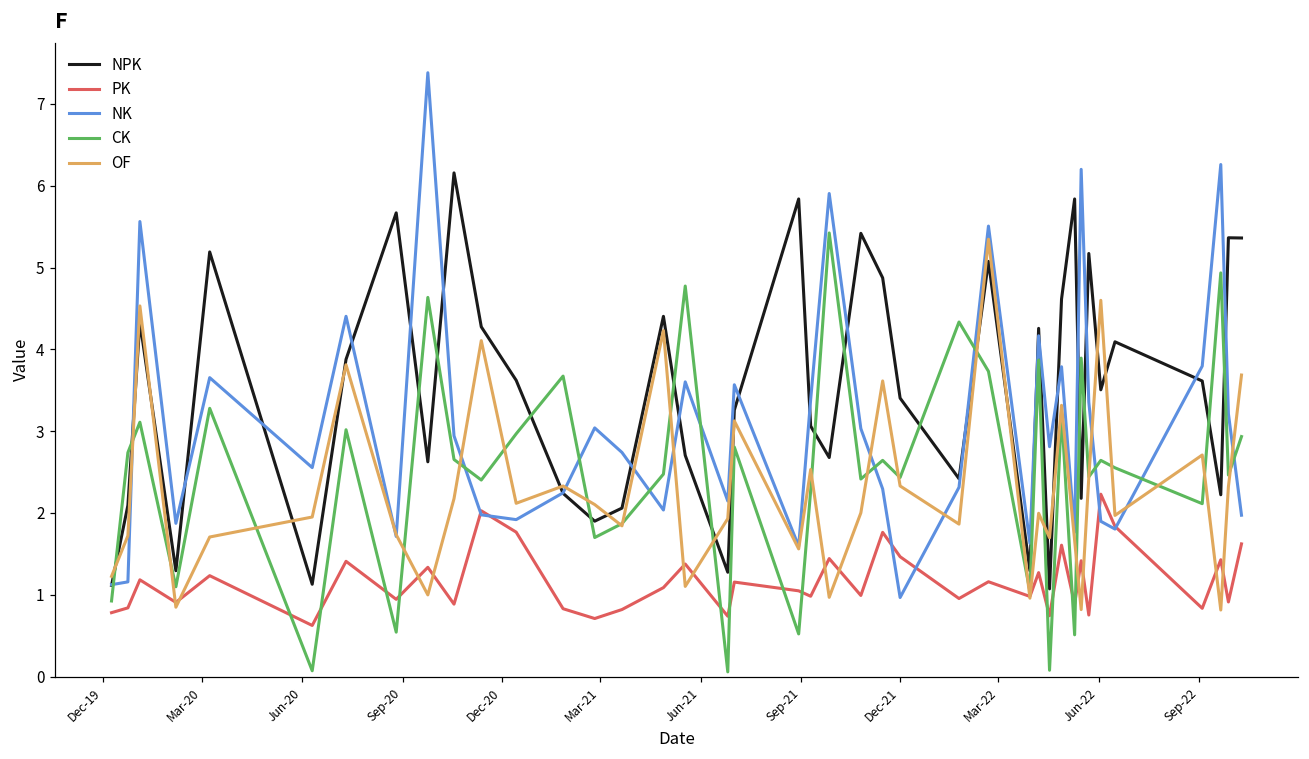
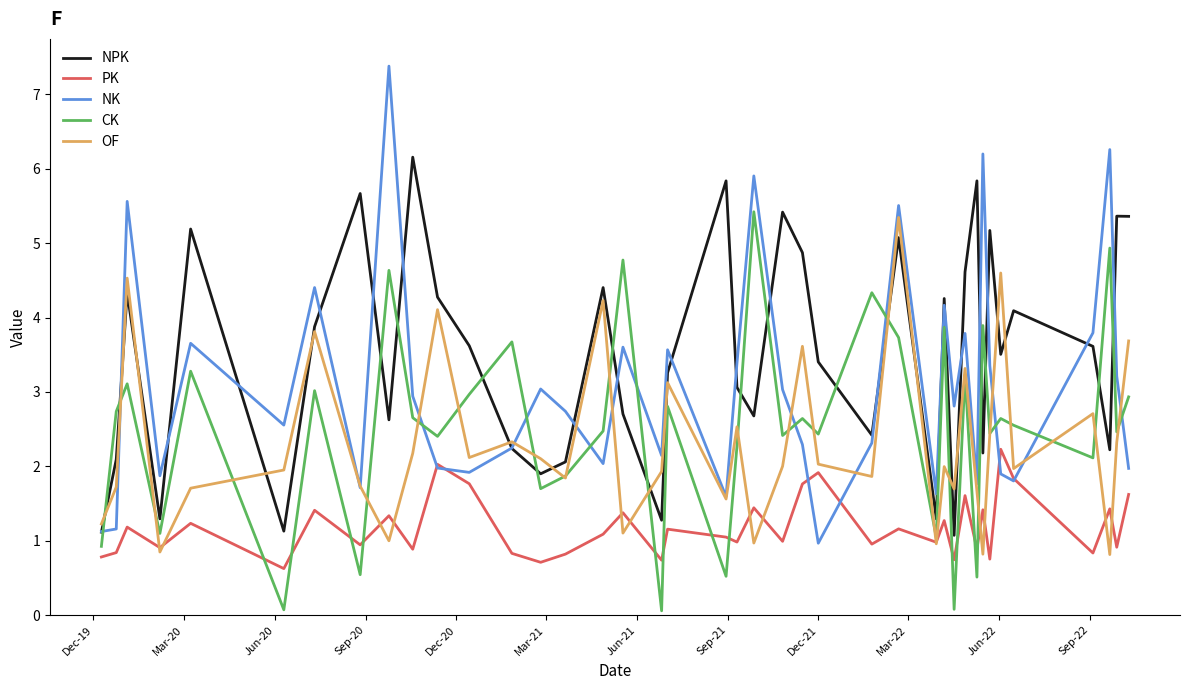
PK, Dec-21: 1.5 -> 1.9
OF, Dec-21: 2.3 -> 2.0
